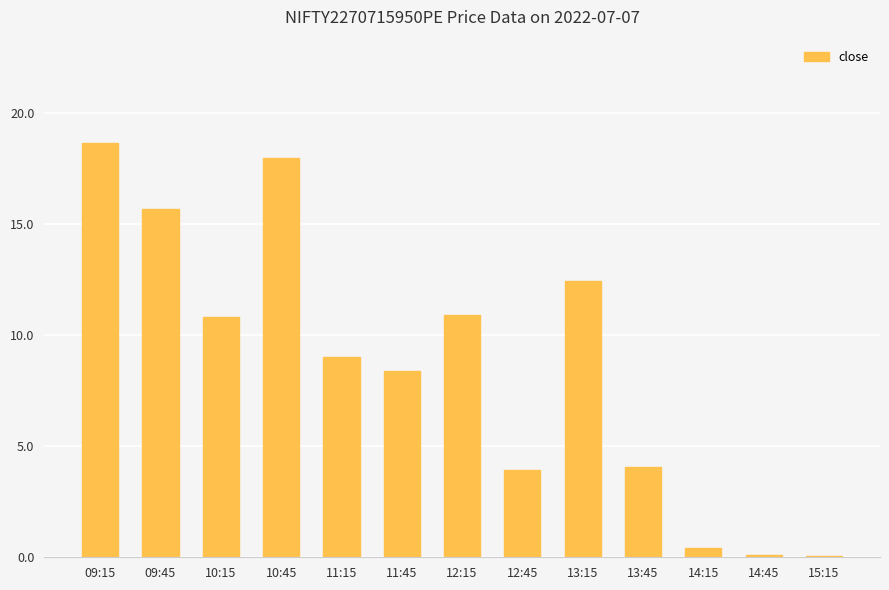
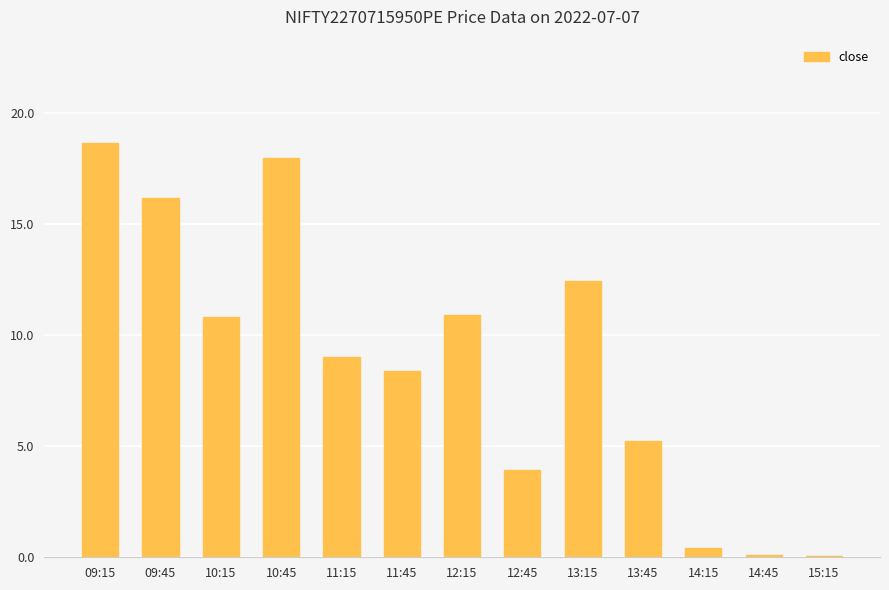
09:45: 15.7 -> 16.2
13:45: 4.1 -> 5.3
